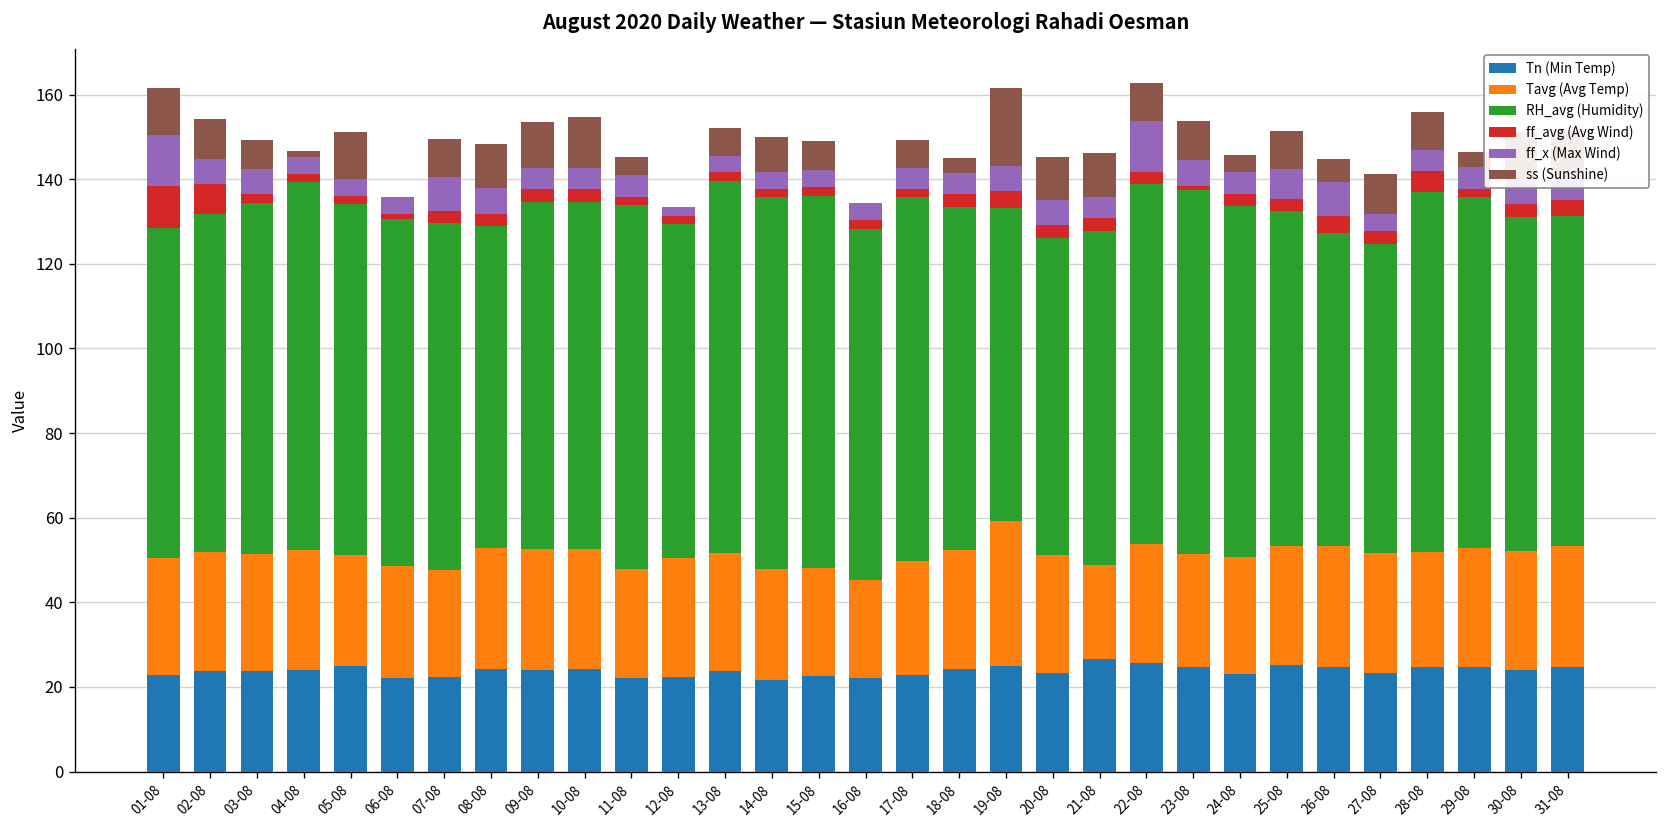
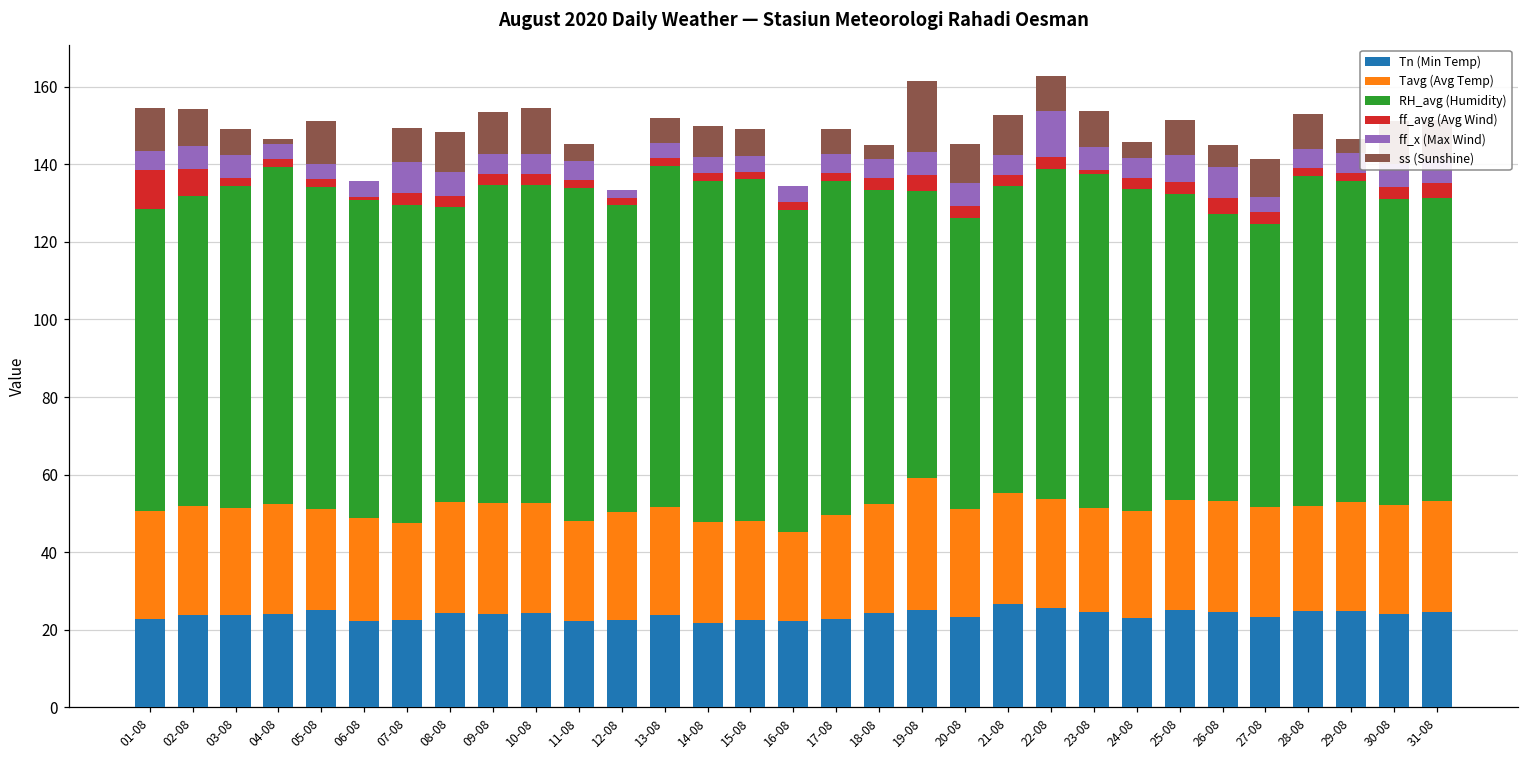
ff_x (Max Wind), 01-08: 12 -> 5
Tavg (Avg Temp), 21-08: 22 -> 29
ff_avg (Avg Wind), 28-08: 5 -> 2
